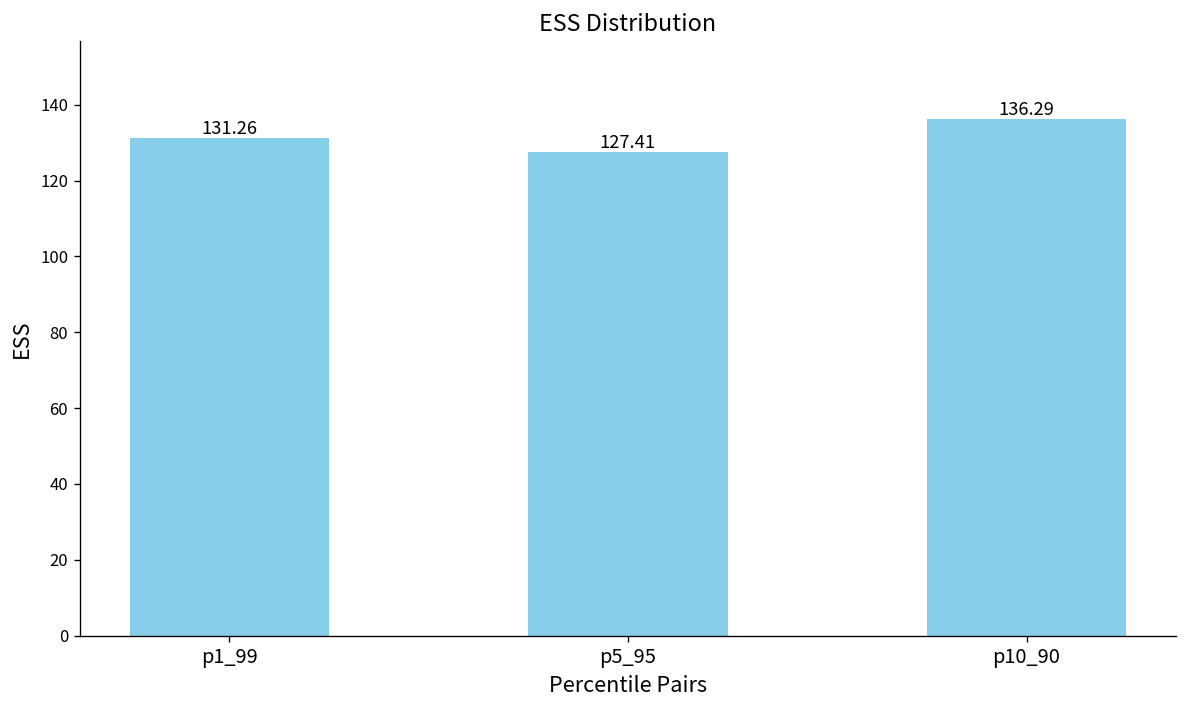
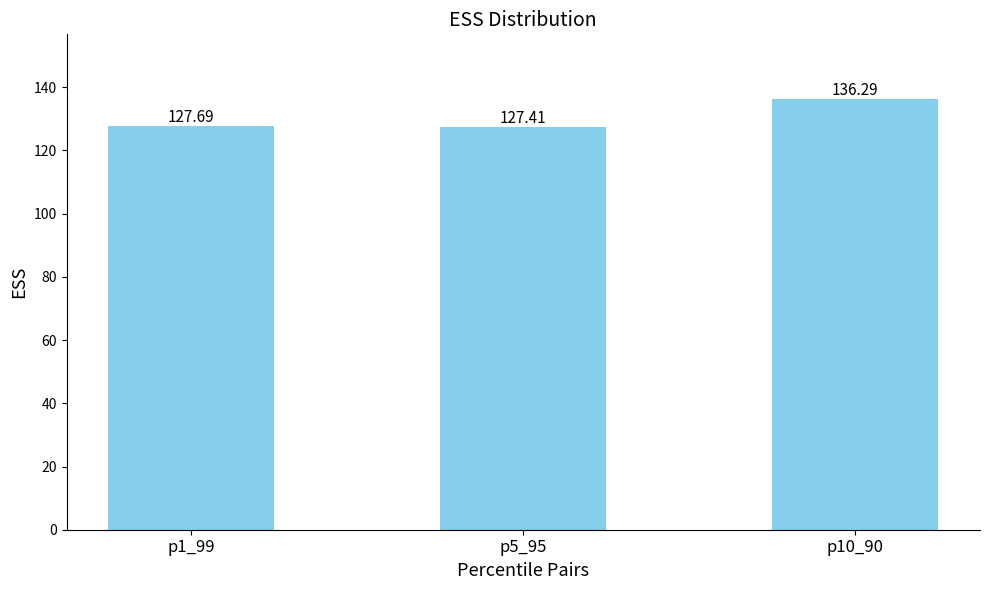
p1_99: 131.26 -> 127.69
